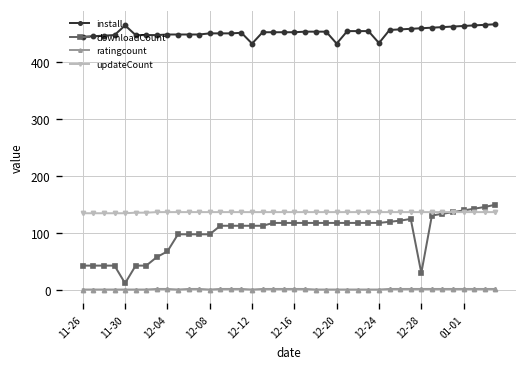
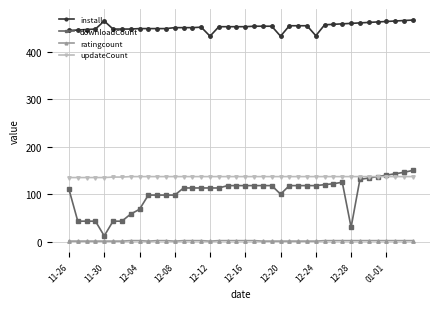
downloadCount, 11-26: 40 -> 110
downloadCount, 12-20: 120 -> 100
